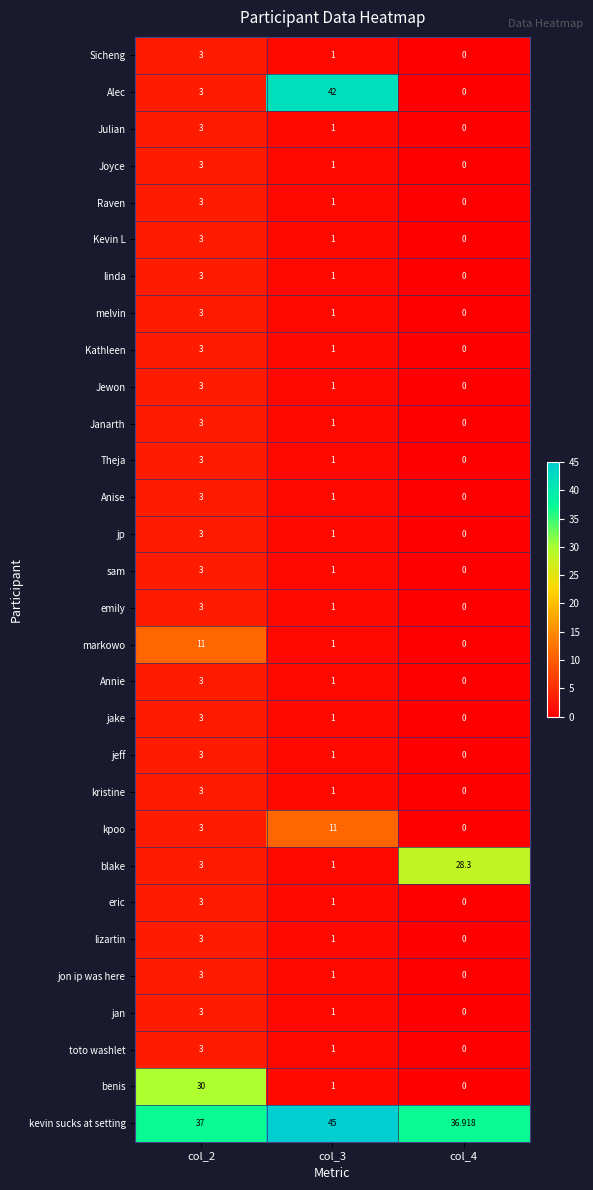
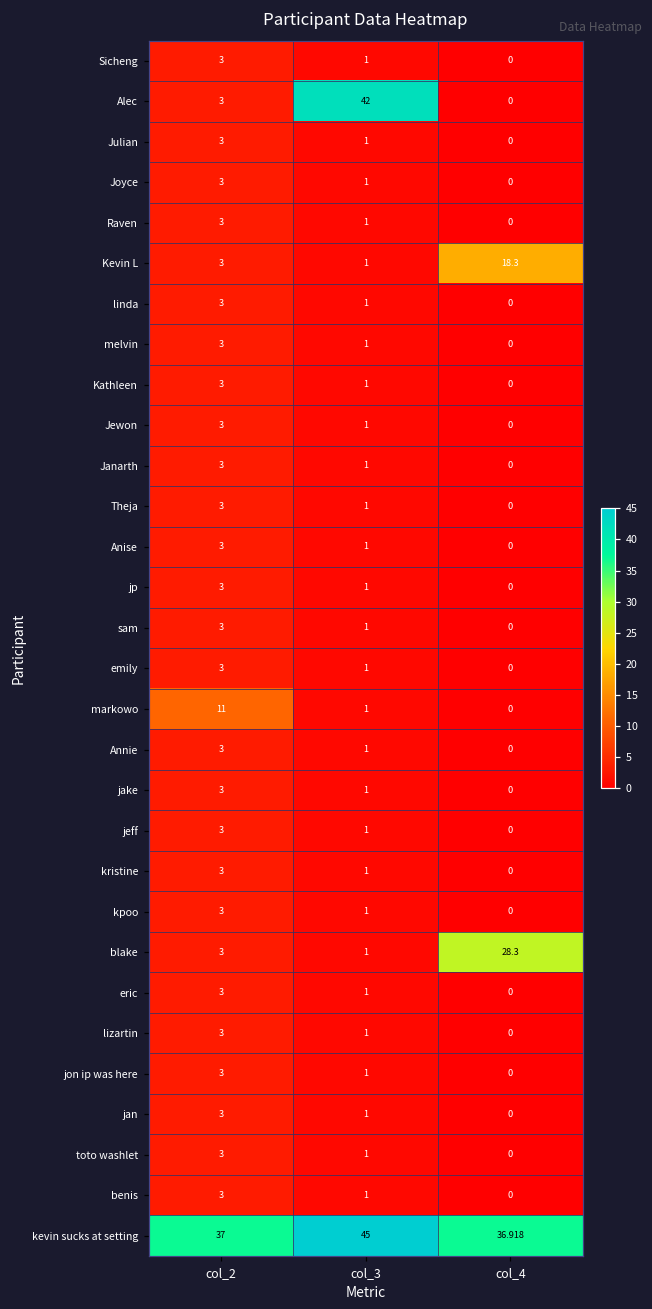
Kevin L, col_4: 0 -> 18.3
kpoo, col_3: 11 -> 1
benis, col_2: 30 -> 3
